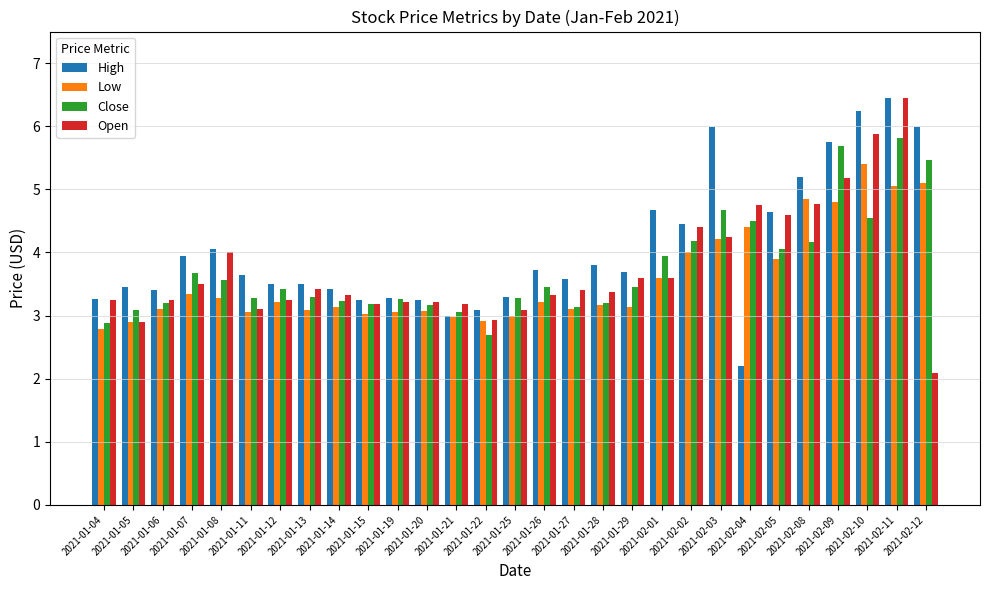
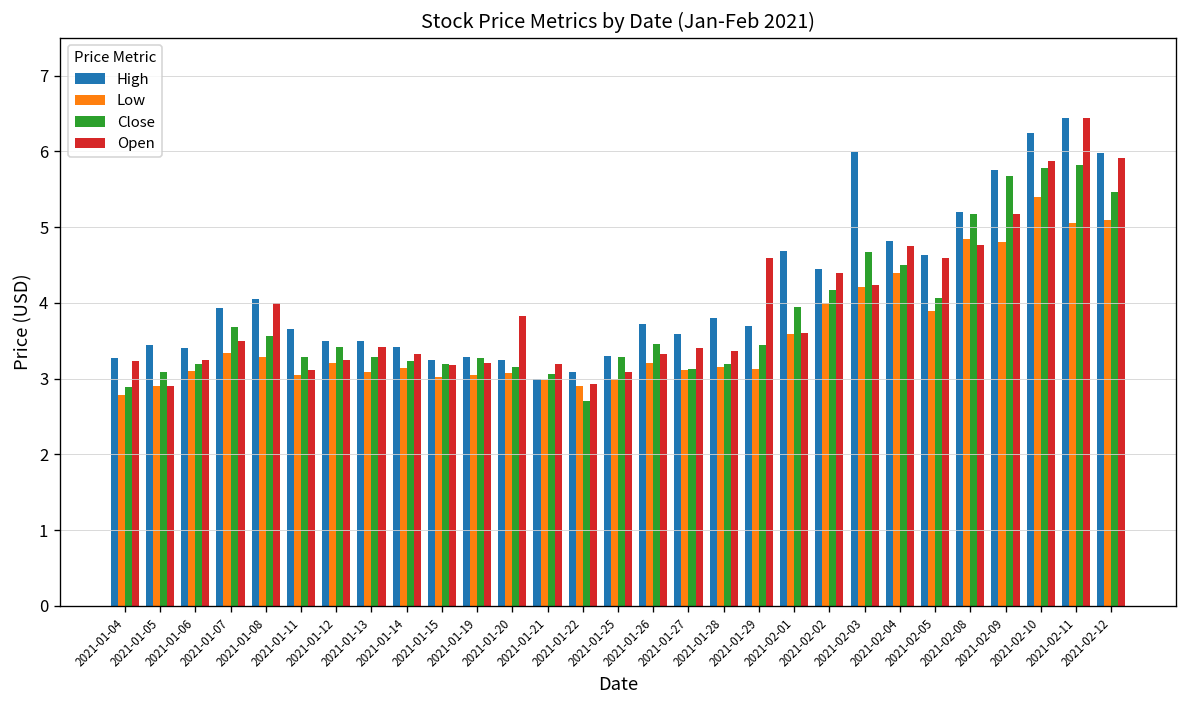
Open, 2021-01-20: 3.2 -> 3.8
Open, 2021-01-29: 3.6 -> 4.6
High, 2021-02-04: 2.2 -> 4.8
Close, 2021-02-08: 4.2 -> 5.2
Close, 2021-02-10: 4.6 -> 5.8
Open, 2021-02-12: 2.1 -> 5.9
